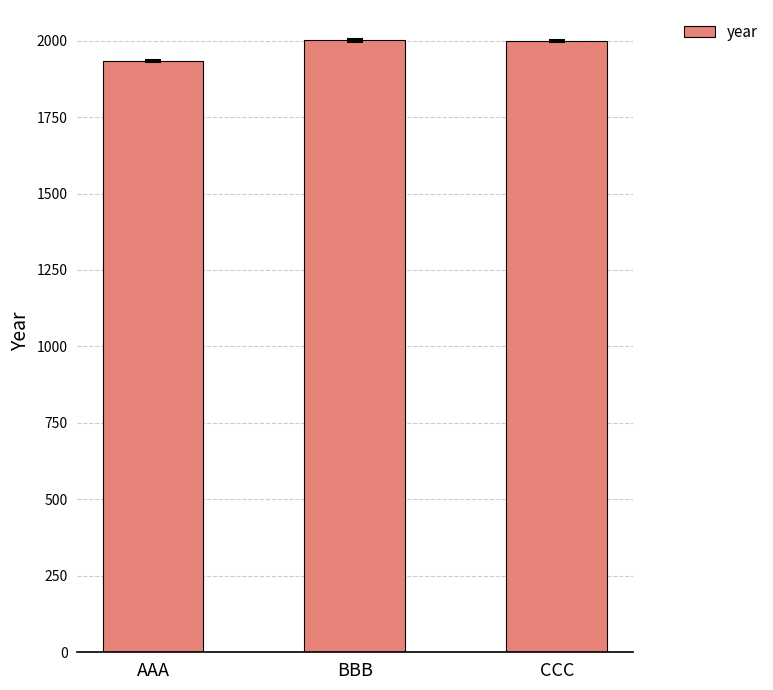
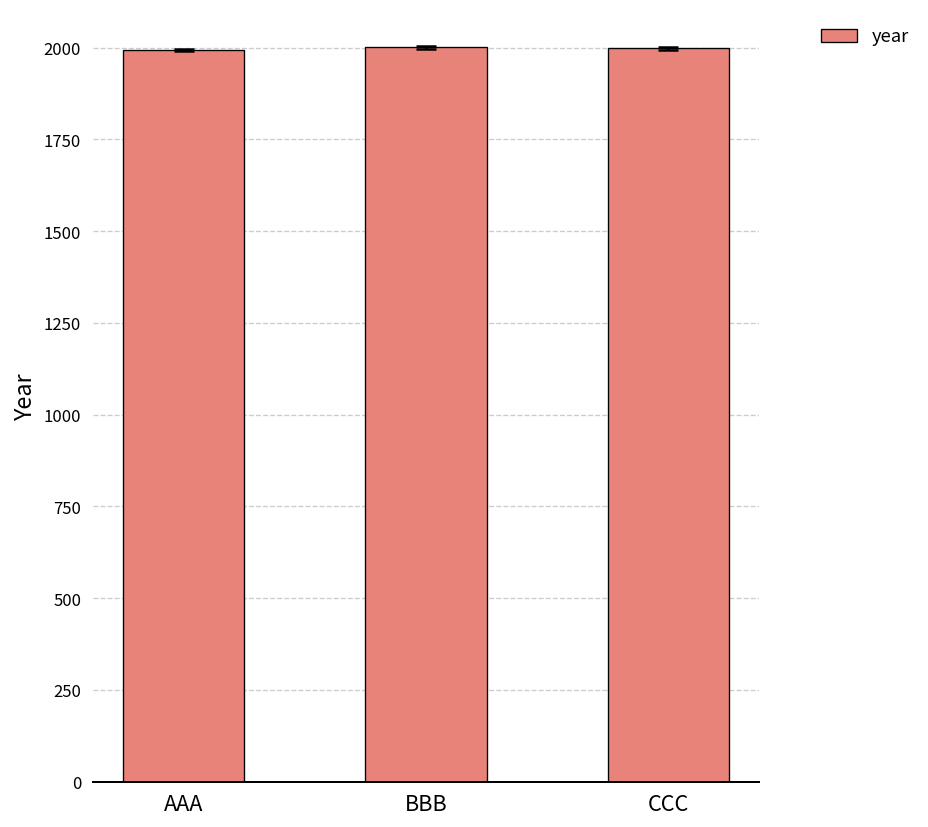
year, AAA: 1930 -> 1990
